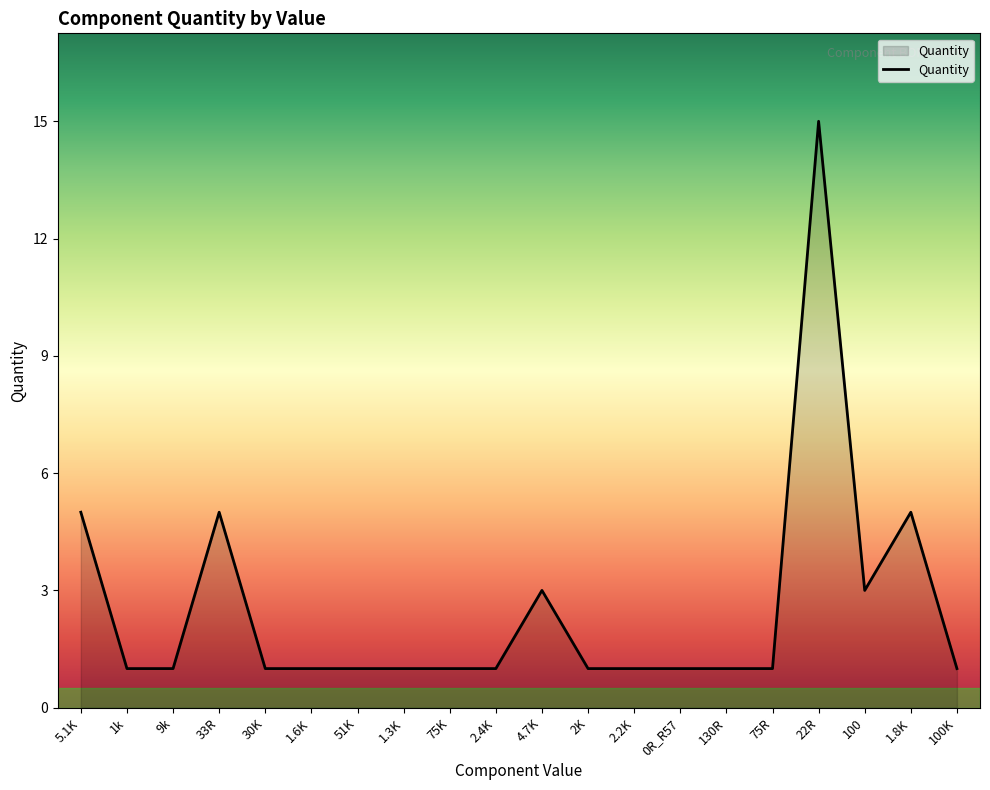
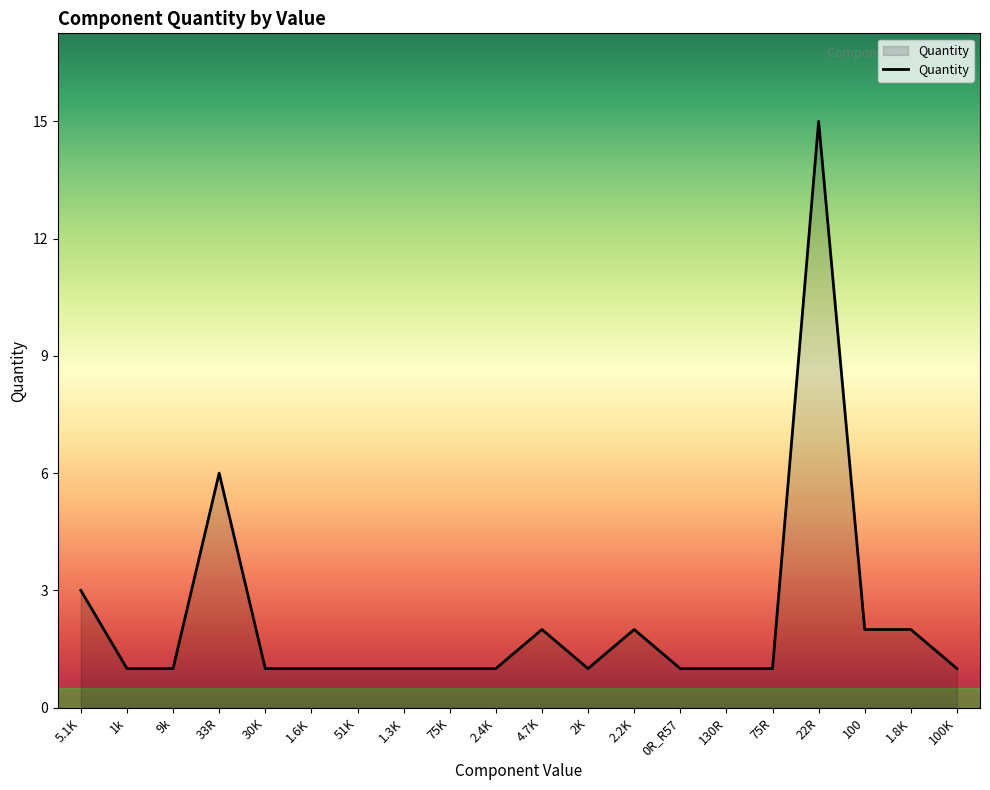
5.1K: 5 -> 3
33R: 5 -> 6
4.7K: 3 -> 2
2.2K: 1 -> 2
100: 3 -> 2
1.8K: 5 -> 2
